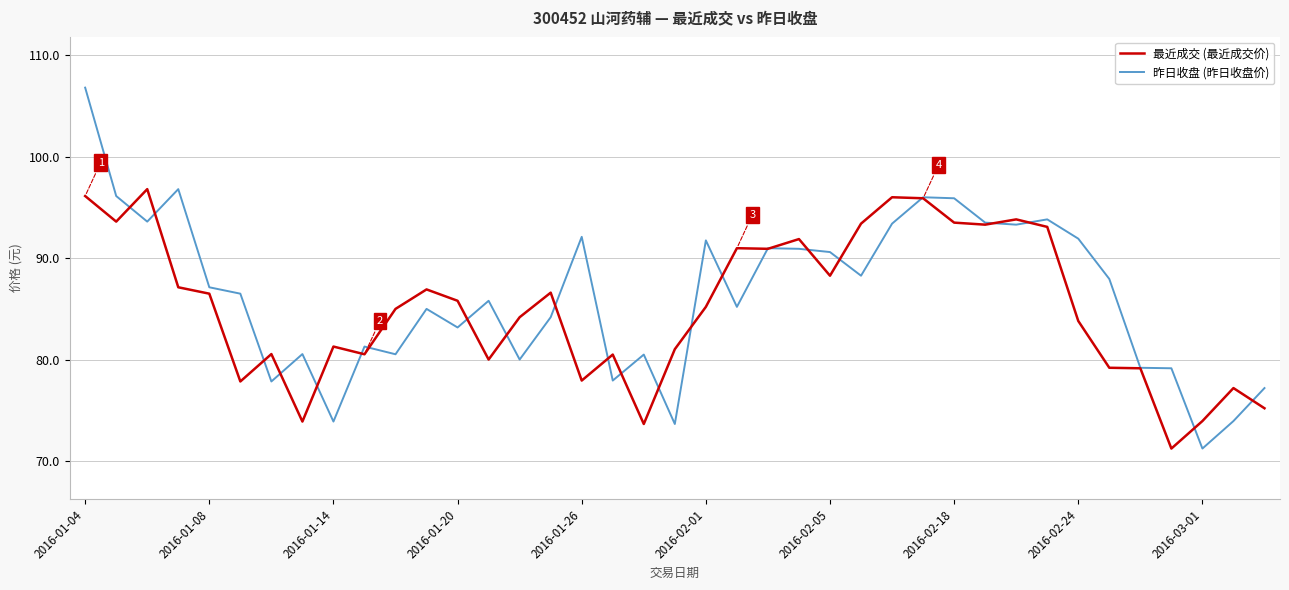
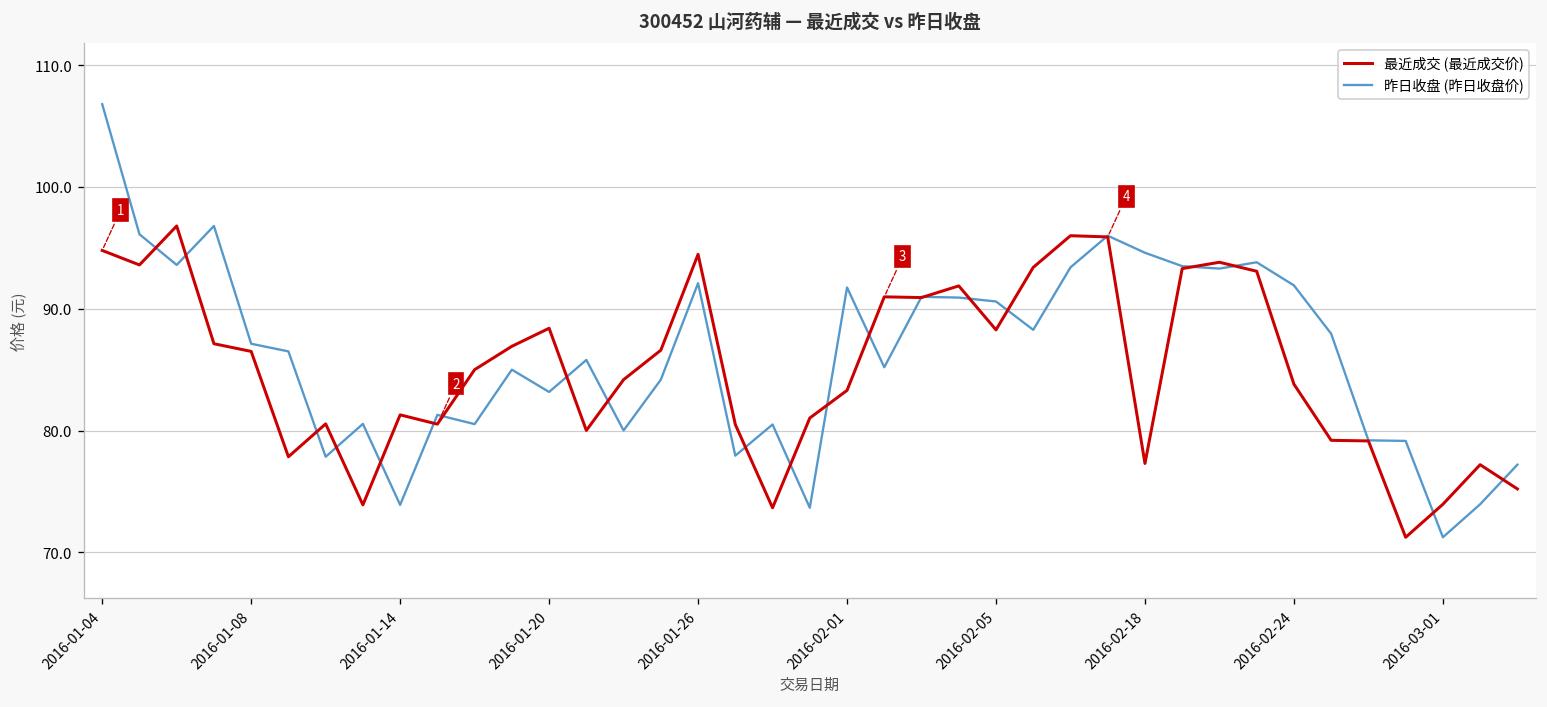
最近成交 (最近成交价), 2016-01-04: 96.1 -> 94.8
最近成交 (最近成交价), 2016-01-20: 85.8 -> 88.4
最近成交 (最近成交价), 2016-01-26: 77.9 -> 94.5
最近成交 (最近成交价), 2016-02-01: 85.2 -> 83.3
最近成交 (最近成交价), 2016-02-18: 93.5 -> 77.3
昨日收盘 (昨日收盘价), 2016-02-18: 95.9 -> 94.6
